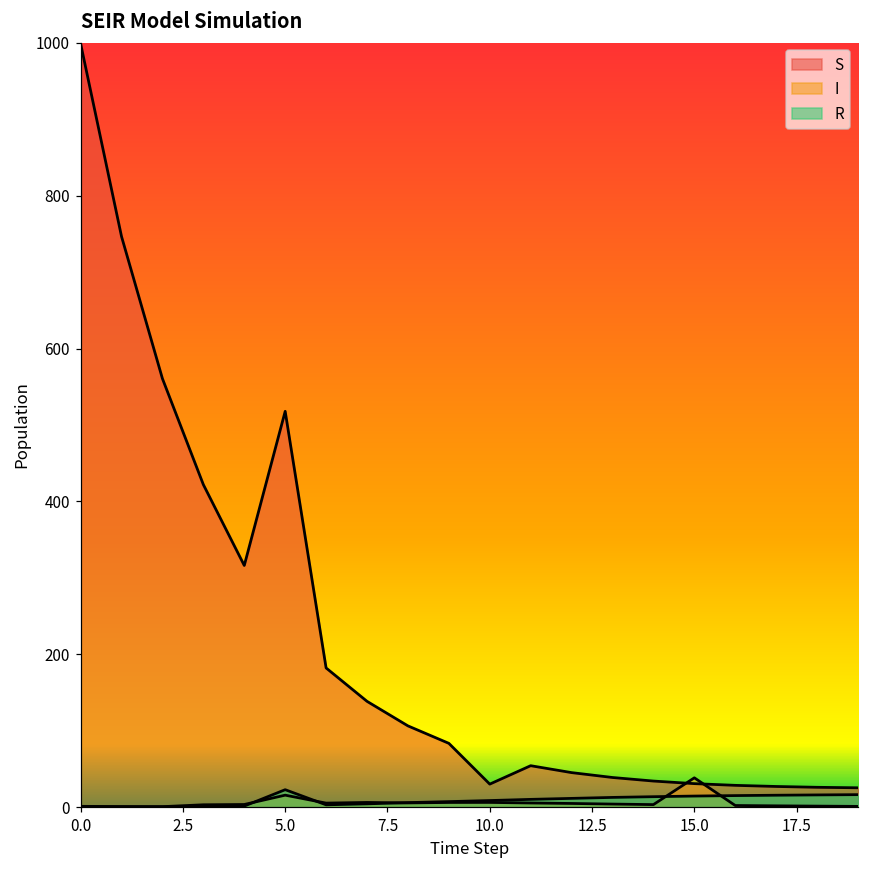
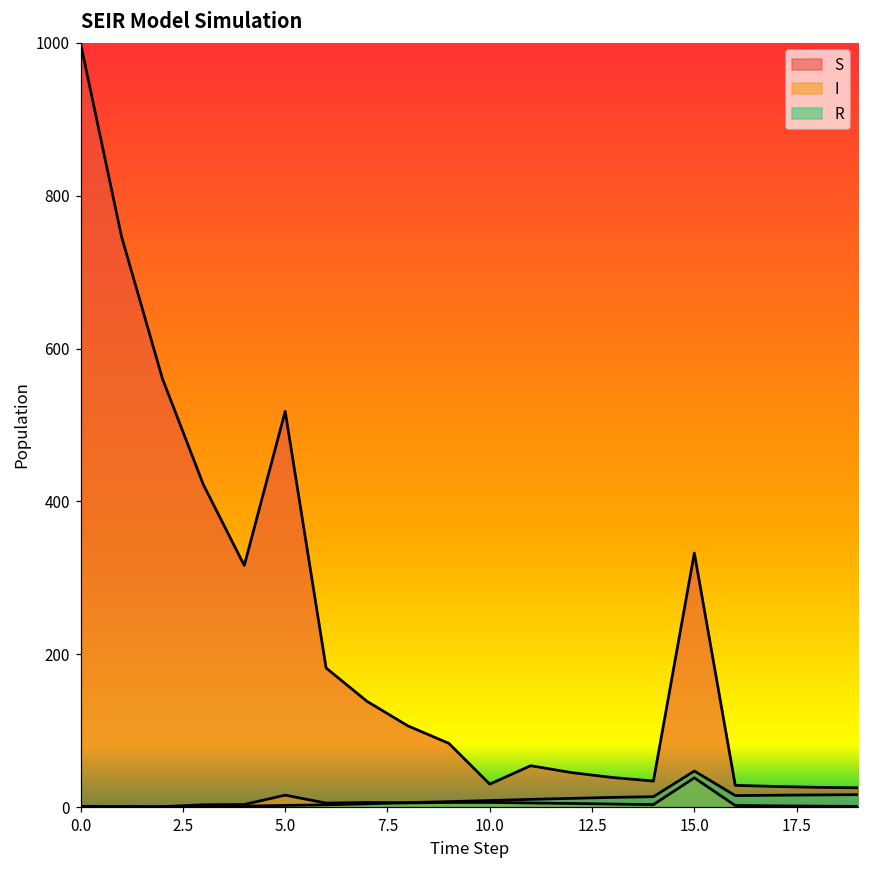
R, 5.0: 20 -> 0
S, 15.0: 30 -> 330
R, 15.0: 10 -> 50
